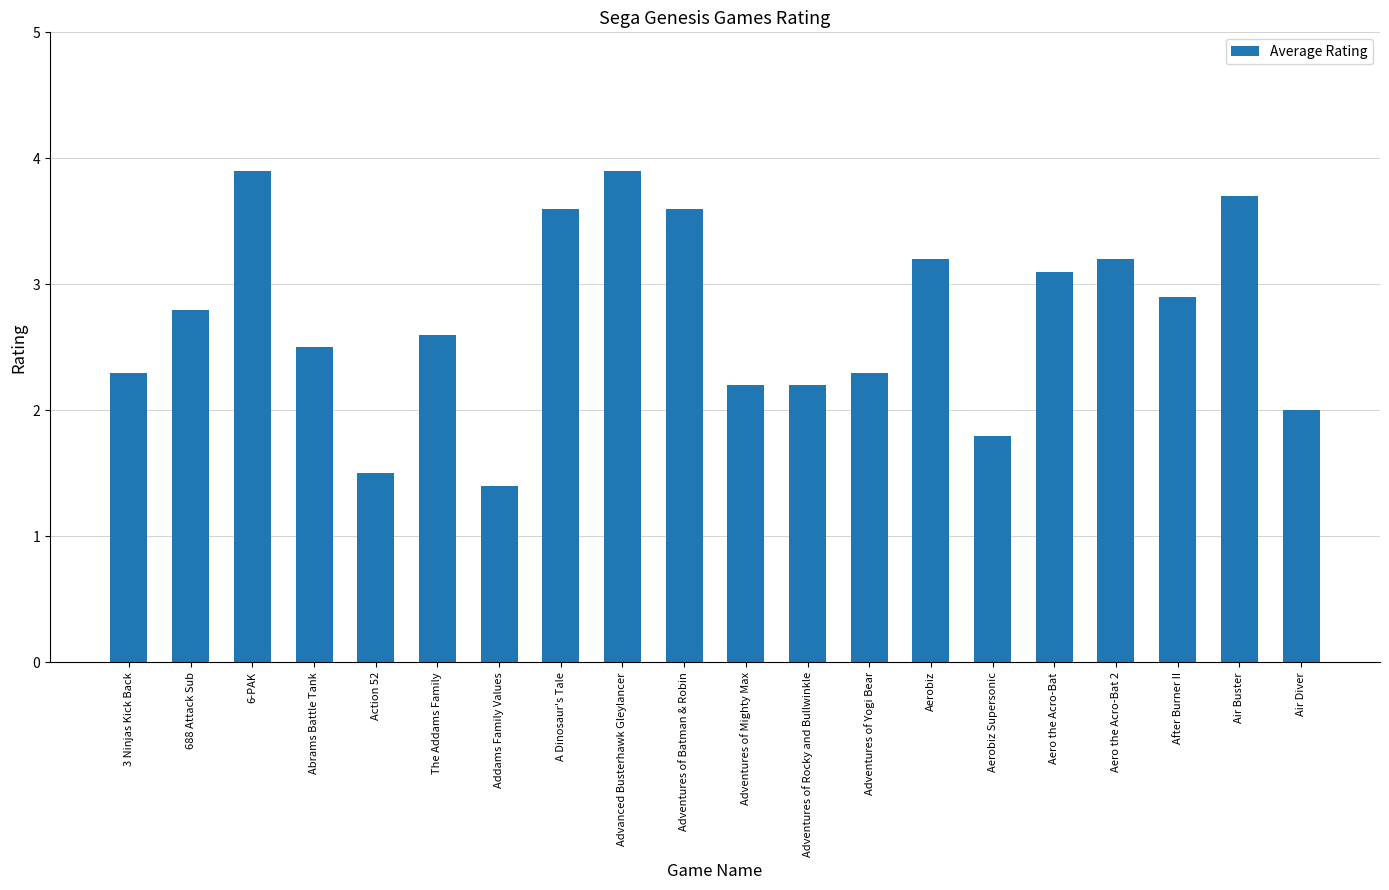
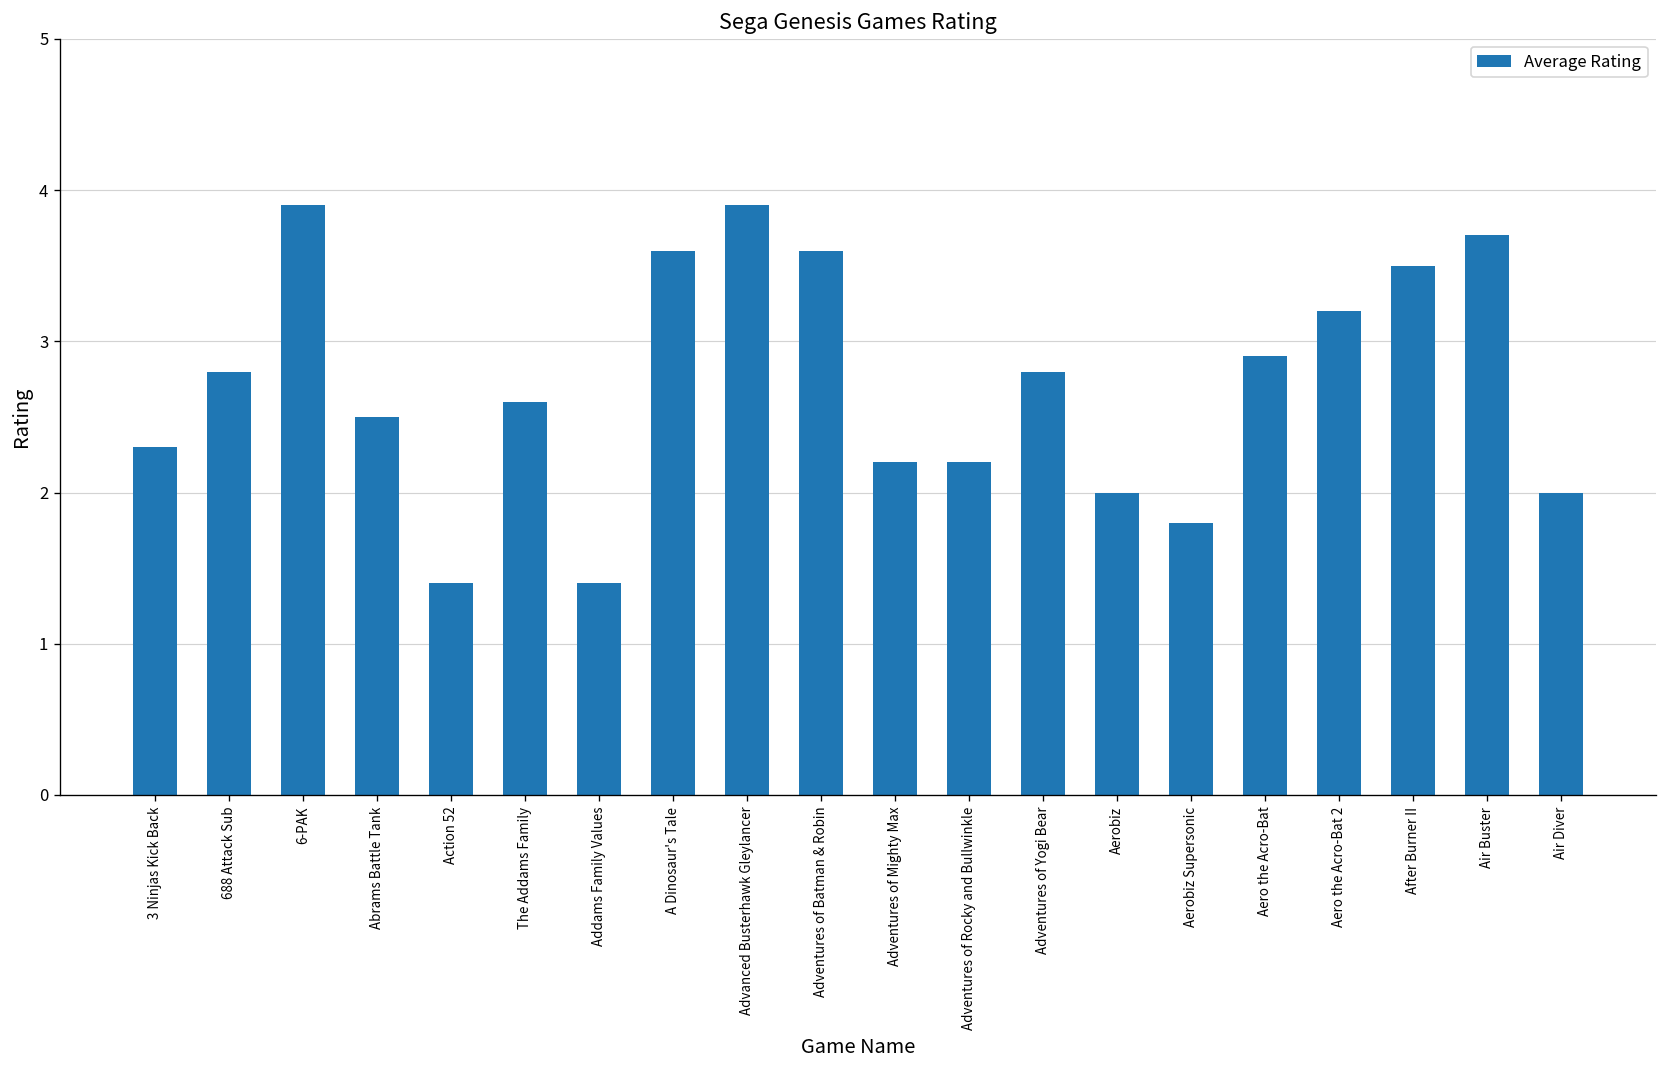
Action 52: 1.5 -> 1.4
Adventures of Yogi Bear: 2.3 -> 2.8
Aerobiz: 3.2 -> 2.0
Aero the Acro-Bat: 3.1 -> 2.9
After Burner II: 2.9 -> 3.5
